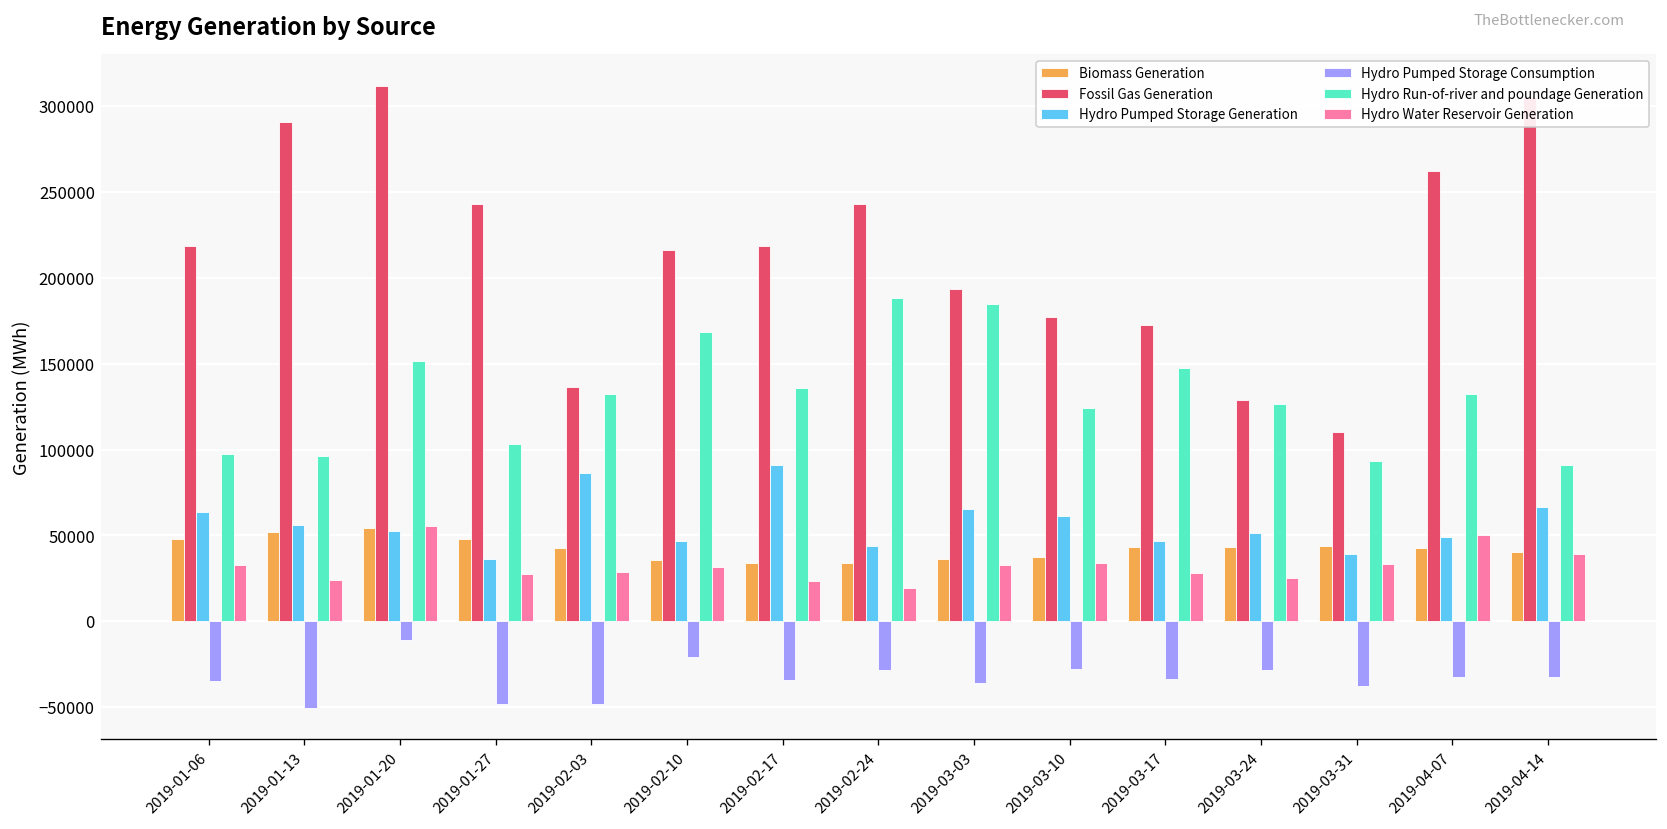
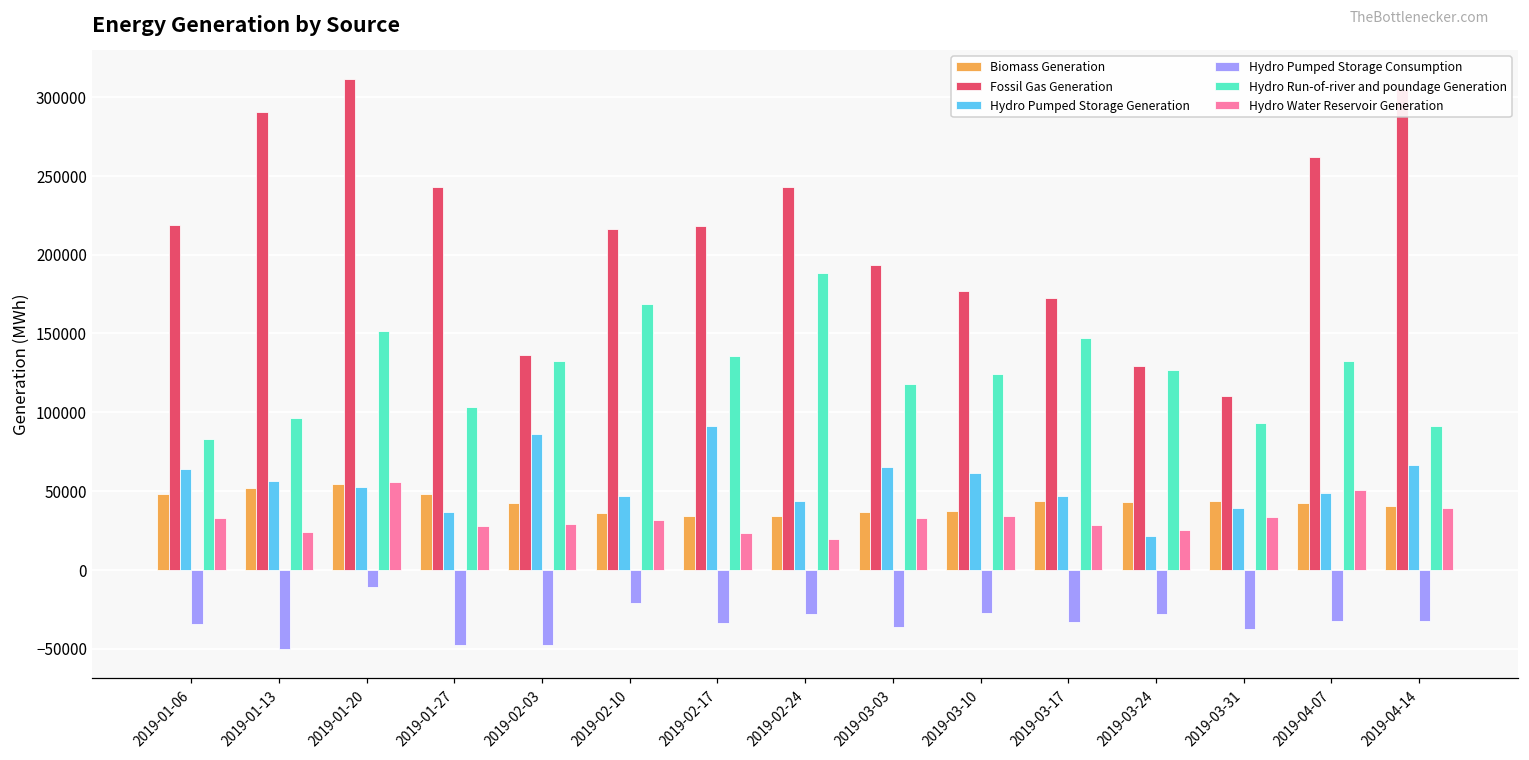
Hydro Run-of-river and poundage Generation, 2019-01-06: 97000 -> 83000
Hydro Run-of-river and poundage Generation, 2019-03-03: 185000 -> 118000
Hydro Pumped Storage Generation, 2019-03-24: 52000 -> 21000
